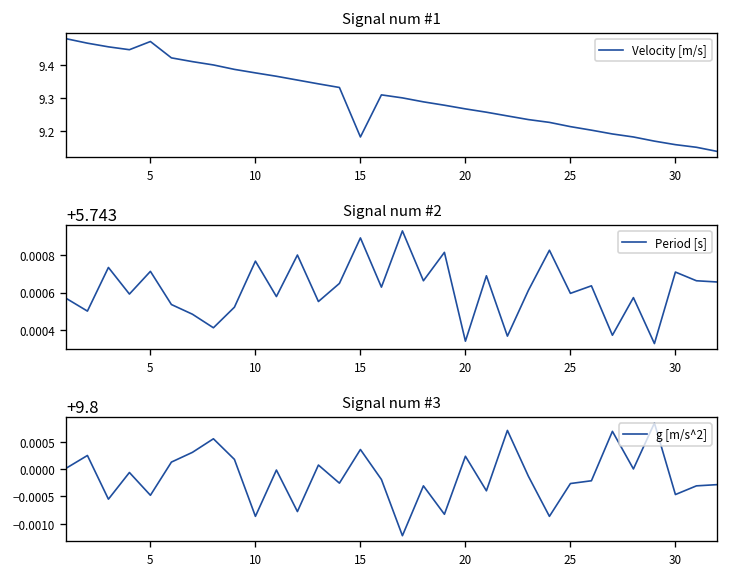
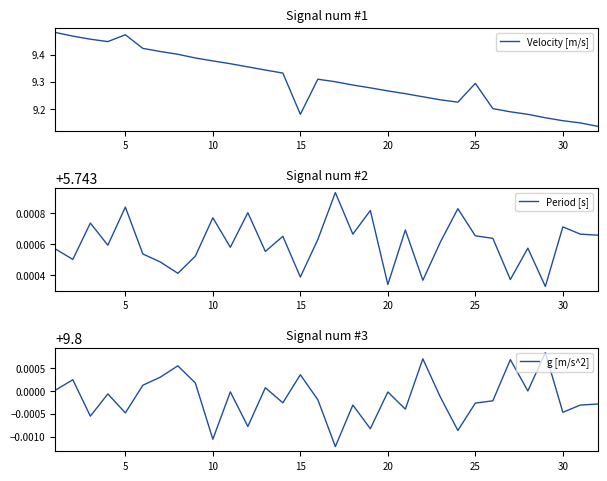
Signal num #1, 25: 9.21 -> 9.29
Signal num #2, 5: 5.74371 -> 5.74384
Signal num #2, 15: 5.74389 -> 5.74339
Signal num #2, 25: 5.74360 -> 5.74365
Signal num #3, 10: 9.7991 -> 9.7989
Signal num #3, 20: 9.8002 -> 9.8000
